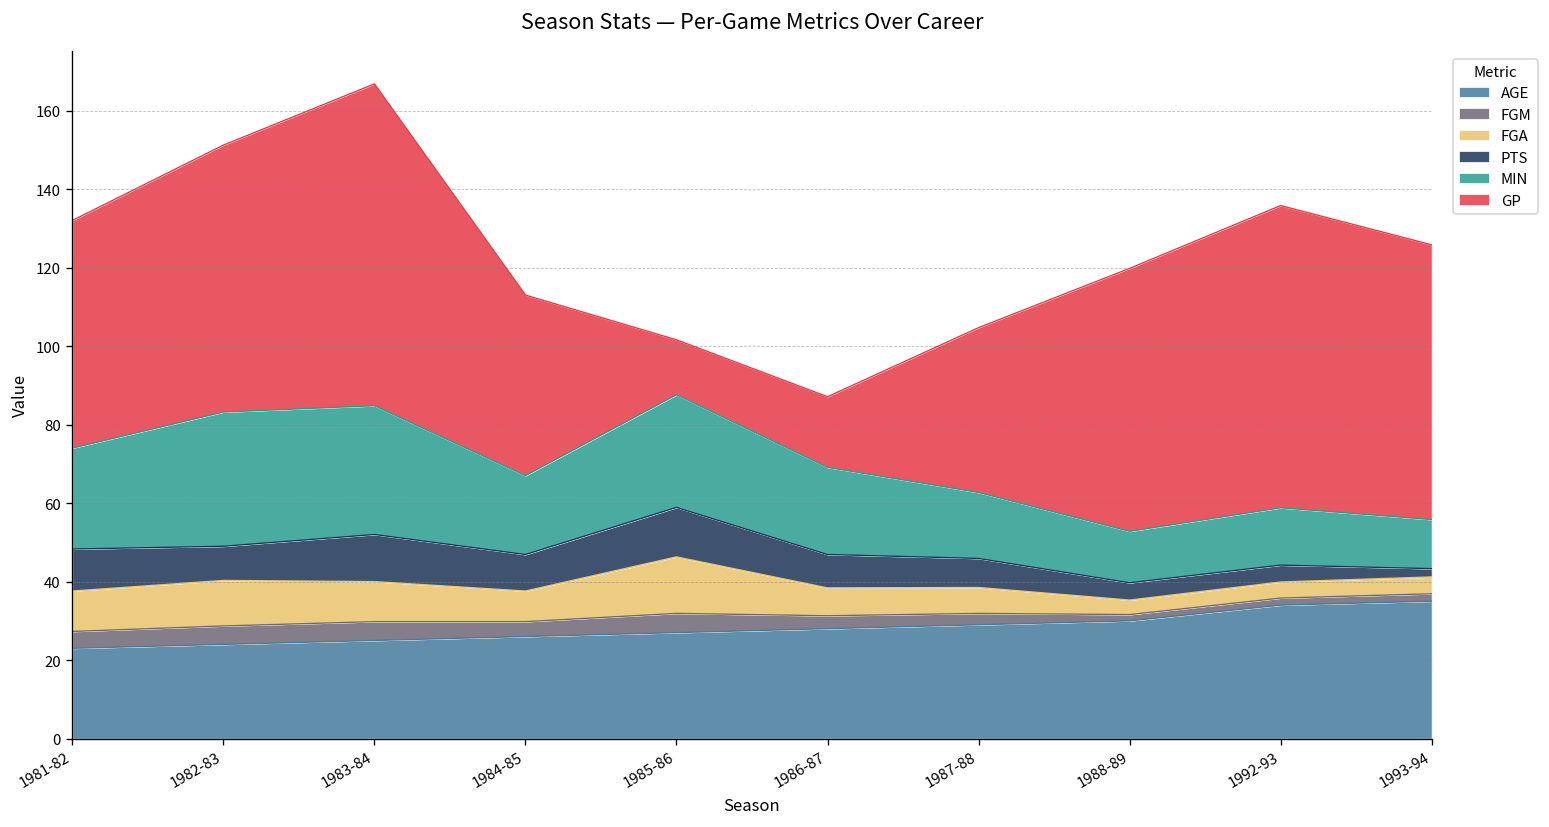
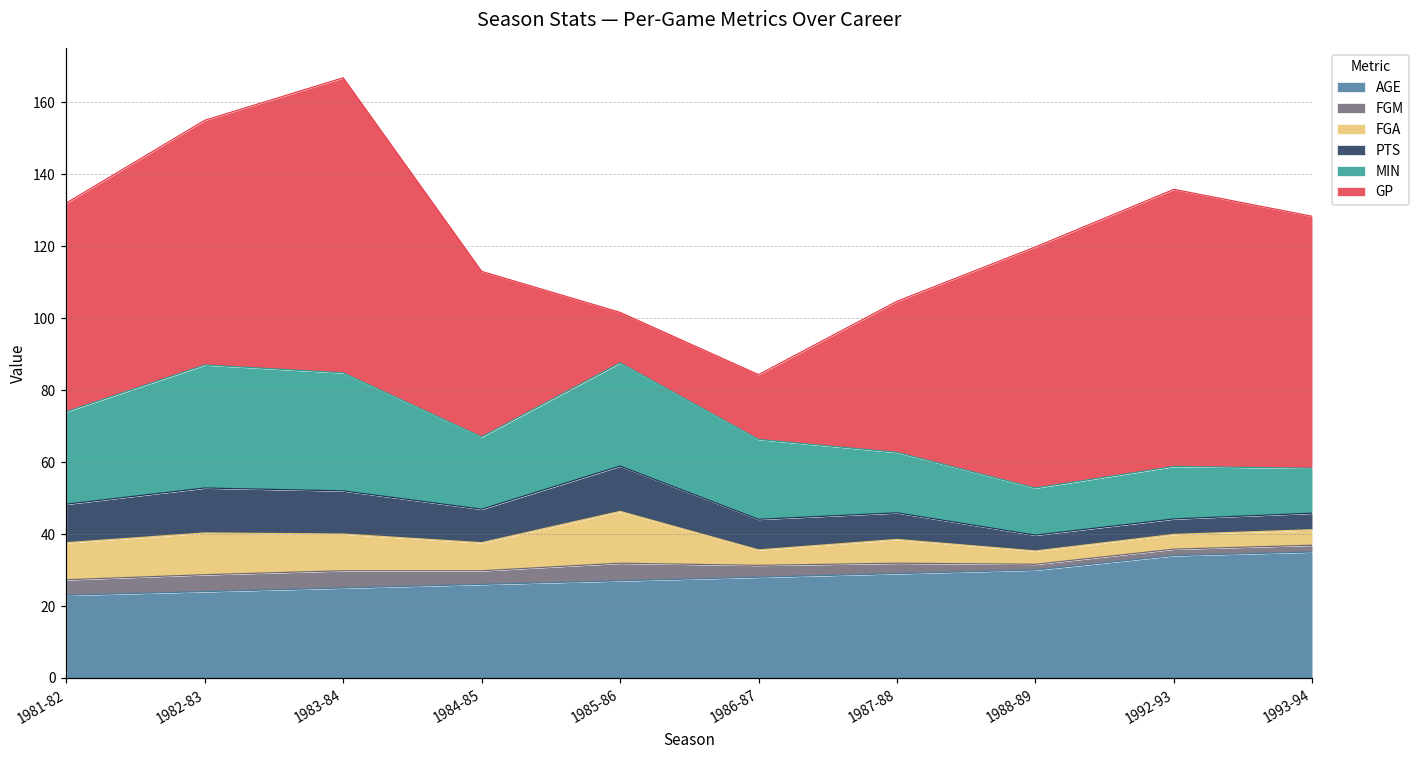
PTS, 1982-83: 9 -> 13
FGA, 1986-87: 7 -> 4
PTS, 1993-94: 2 -> 5
